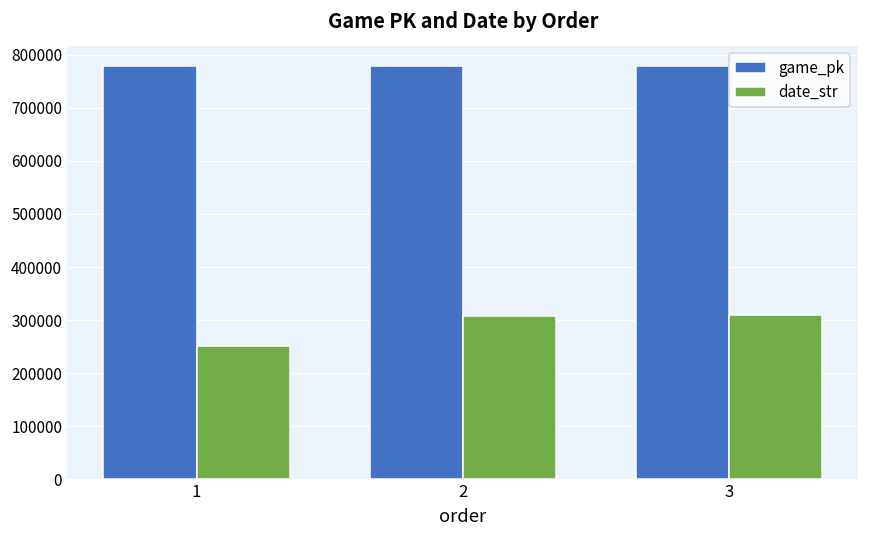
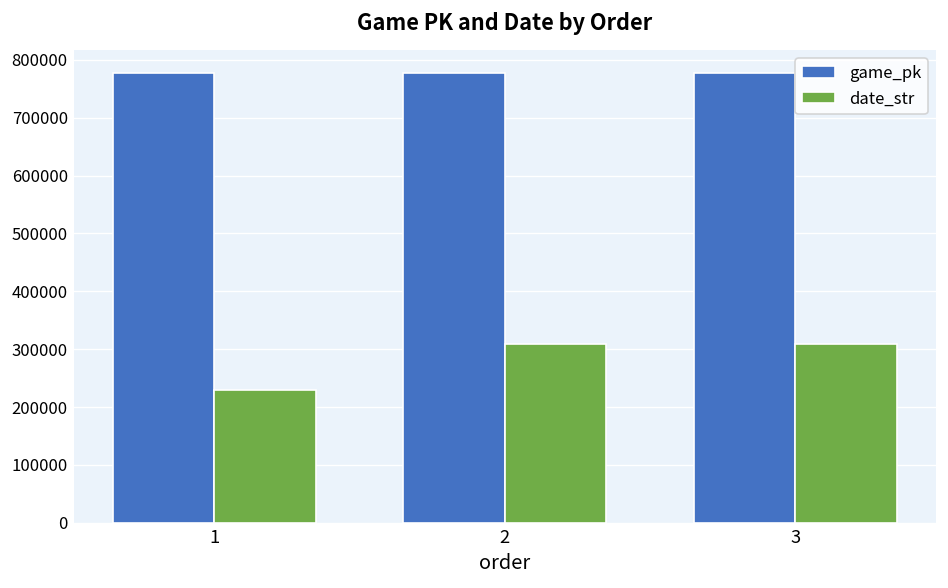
date_str, 1: 250000 -> 230000
